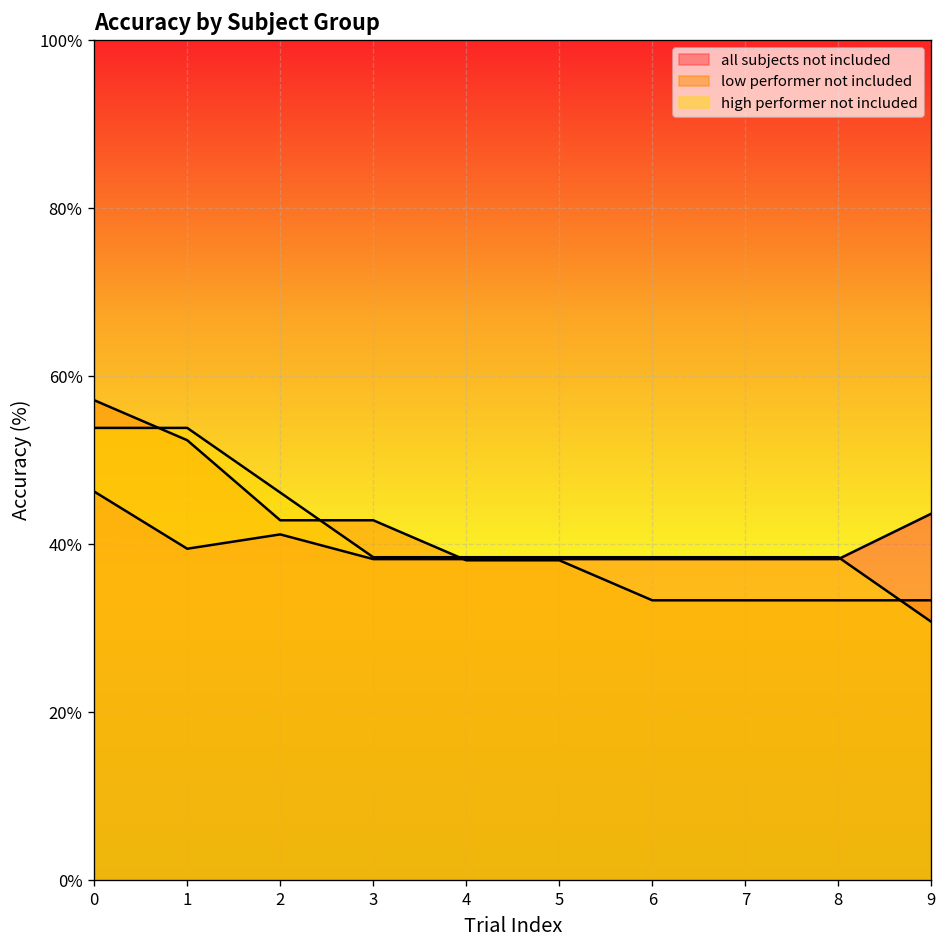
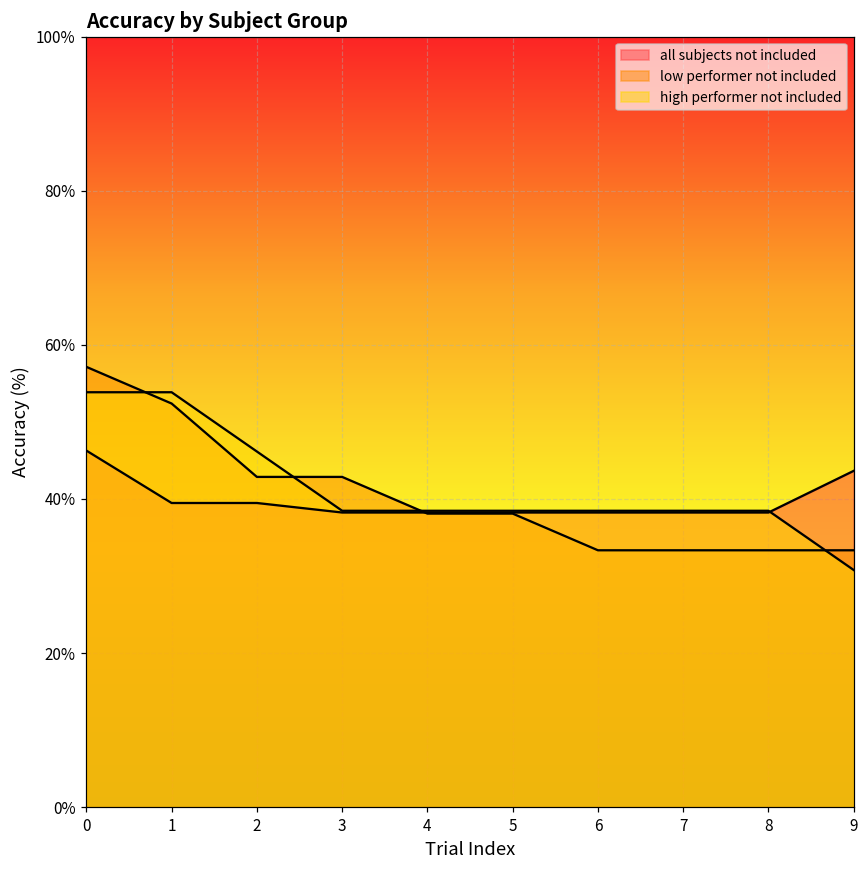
all subjects not included, 2: 41% -> 39%
